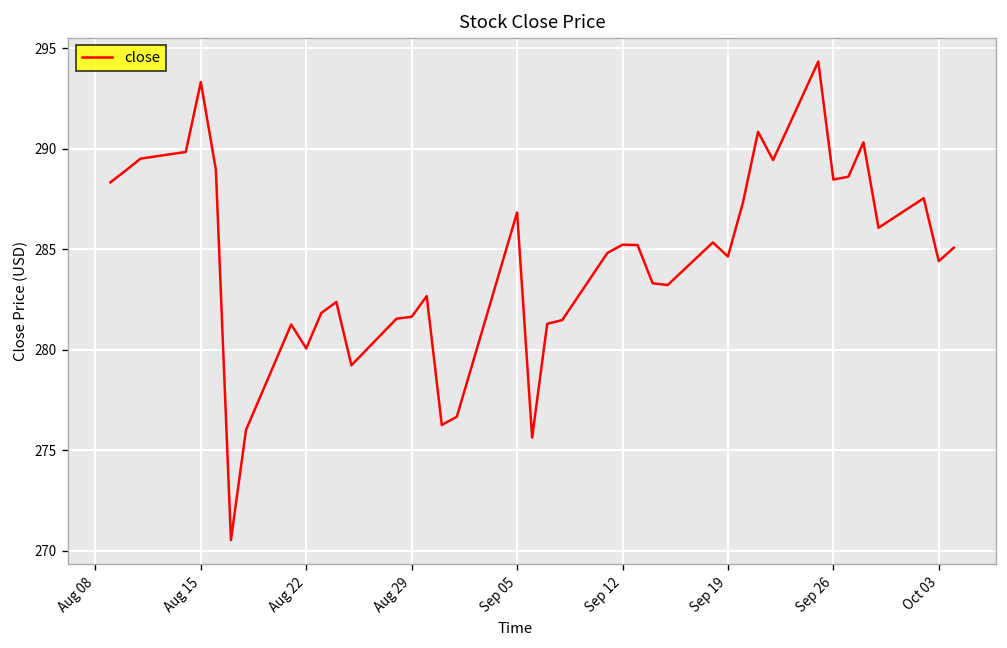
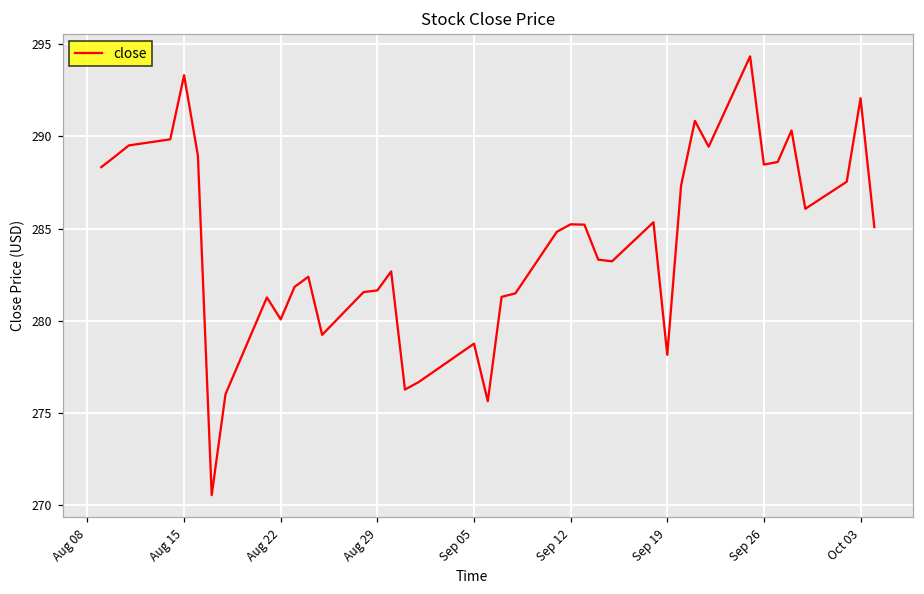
Sep 05: 286.8 -> 278.8
Sep 19: 284.6 -> 278.1
Oct 03: 284.4 -> 292.1
